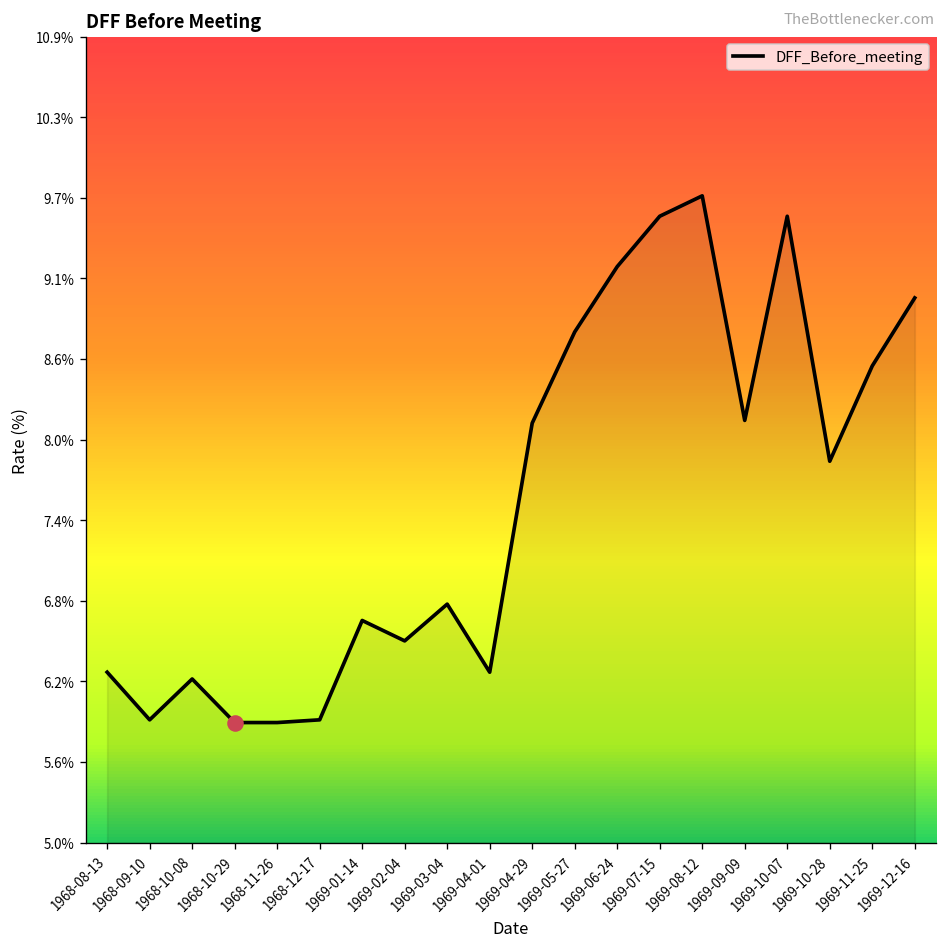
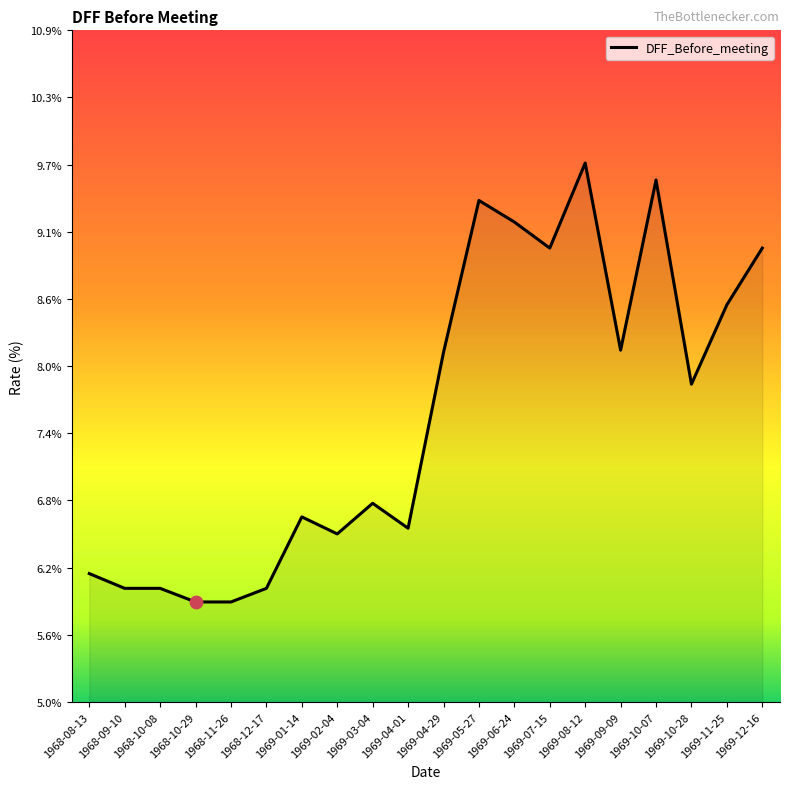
DFF_Before_meeting, 1968-08-13: 6.25% -> 6.13%
DFF_Before_meeting, 1968-09-10: 5.9% -> 6.0%
DFF_Before_meeting, 1968-10-08: 6.2% -> 6.0%
DFF_Before_meeting, 1968-12-17: 5.9% -> 6.0%
DFF_Before_meeting, 1969-04-01: 6.25% -> 6.53%
DFF_Before_meeting, 1969-05-27: 8.75% -> 9.42%
DFF_Before_meeting, 1969-07-15: 9.6% -> 9.0%
